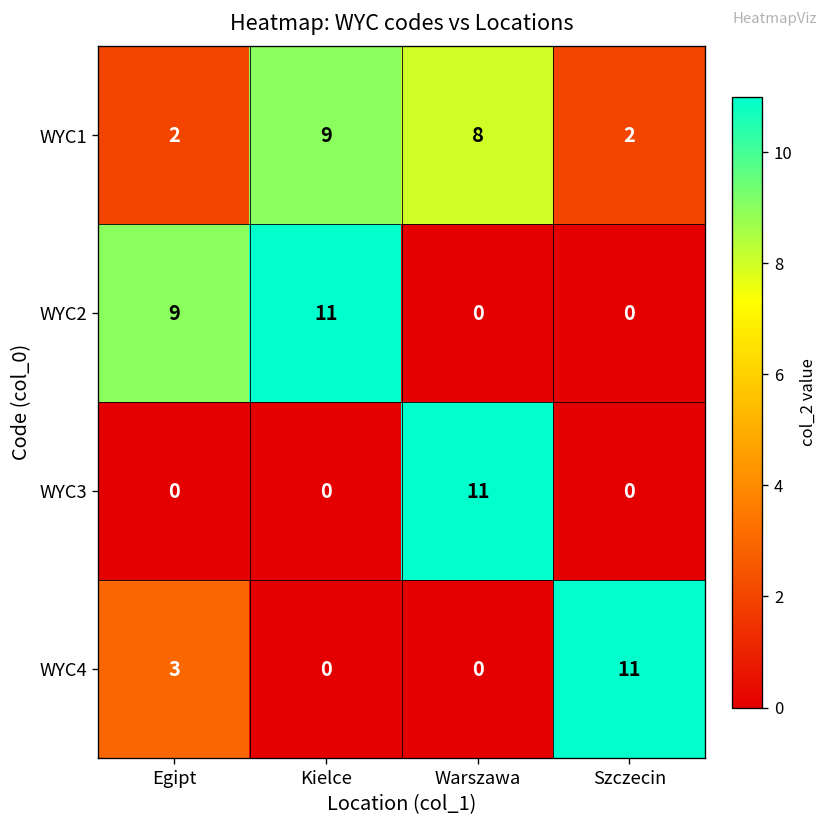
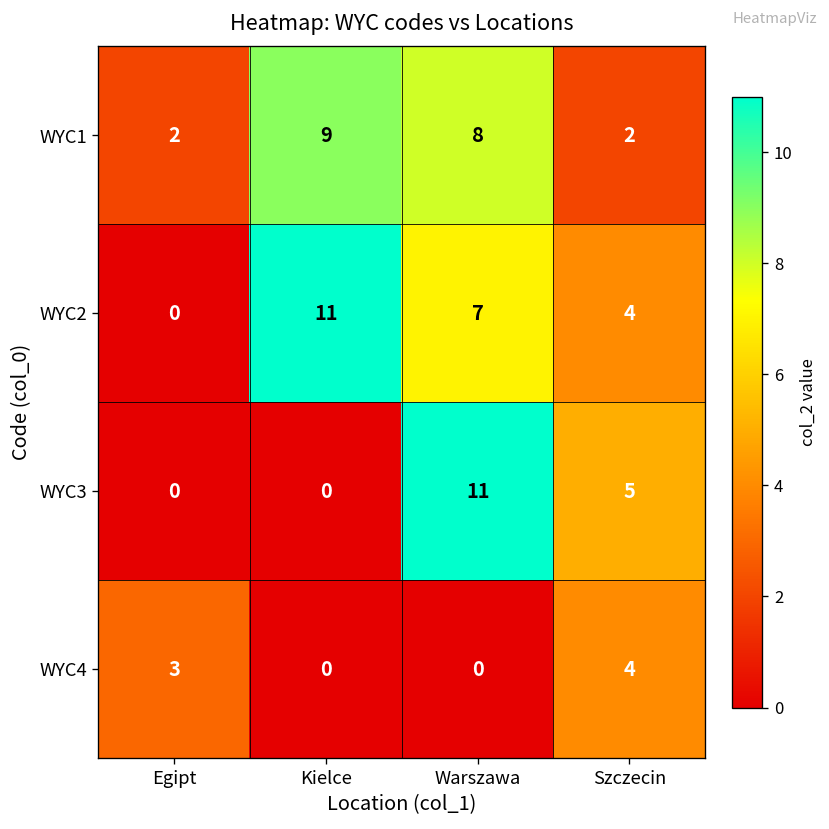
WYC2, Egipt: 9 -> 0
WYC2, Warszawa: 0 -> 7
WYC2, Szczecin: 0 -> 4
WYC3, Szczecin: 0 -> 5
WYC4, Szczecin: 11 -> 4
